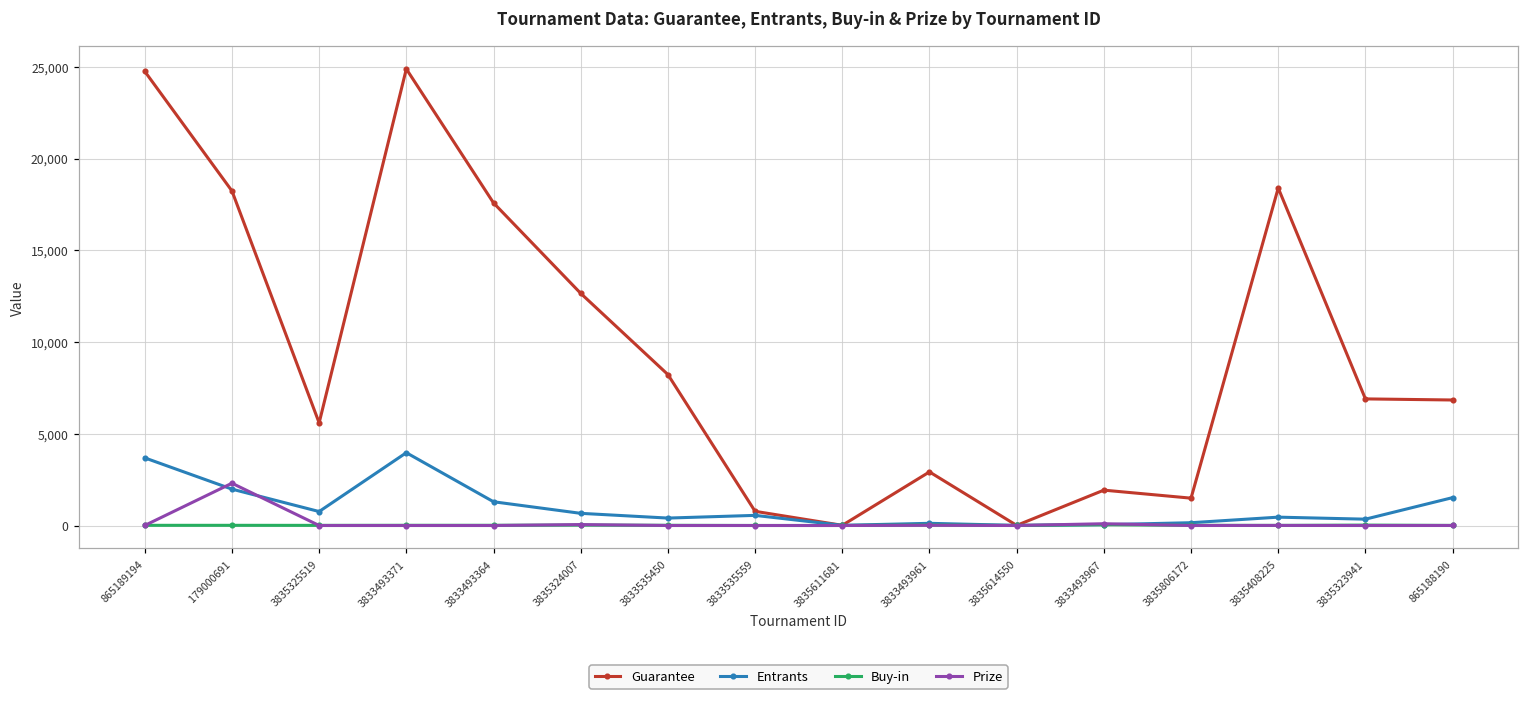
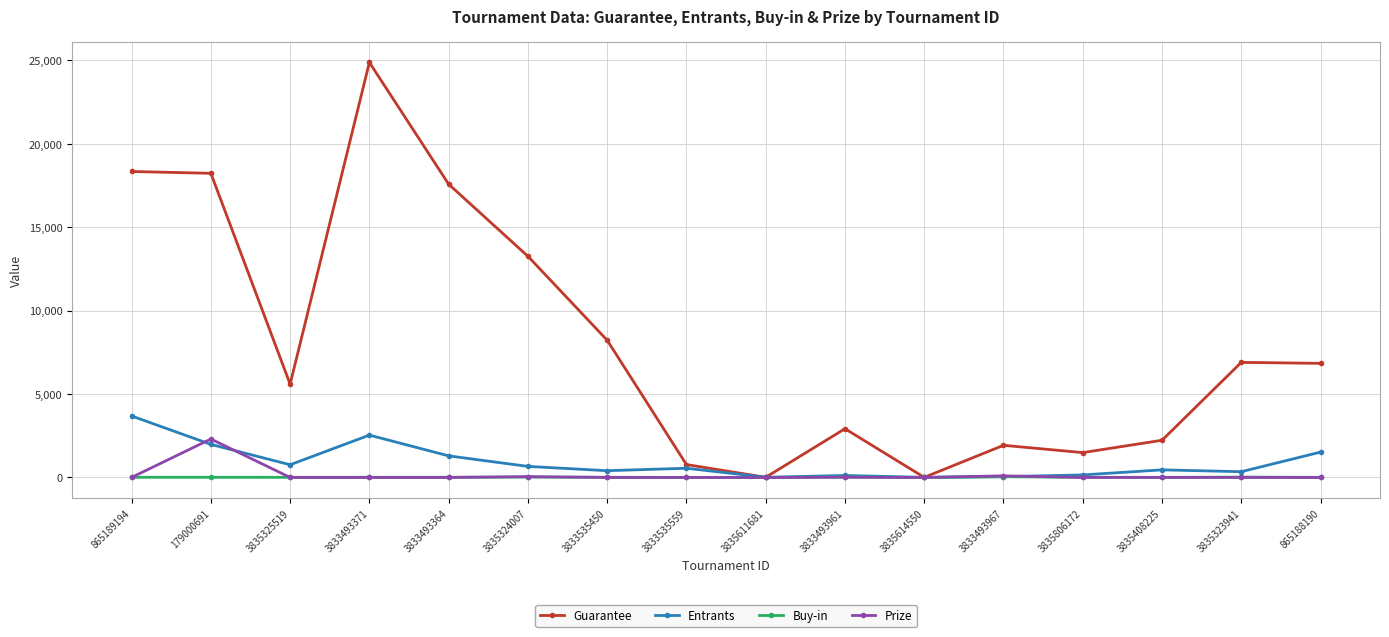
Guarantee, 865189194: 24,800 -> 18,300
Entrants, 3833493371: 4,000 -> 2,500
Guarantee, 3835324007: 12,700 -> 13,300
Guarantee, 3835408225: 18,400 -> 2,200
